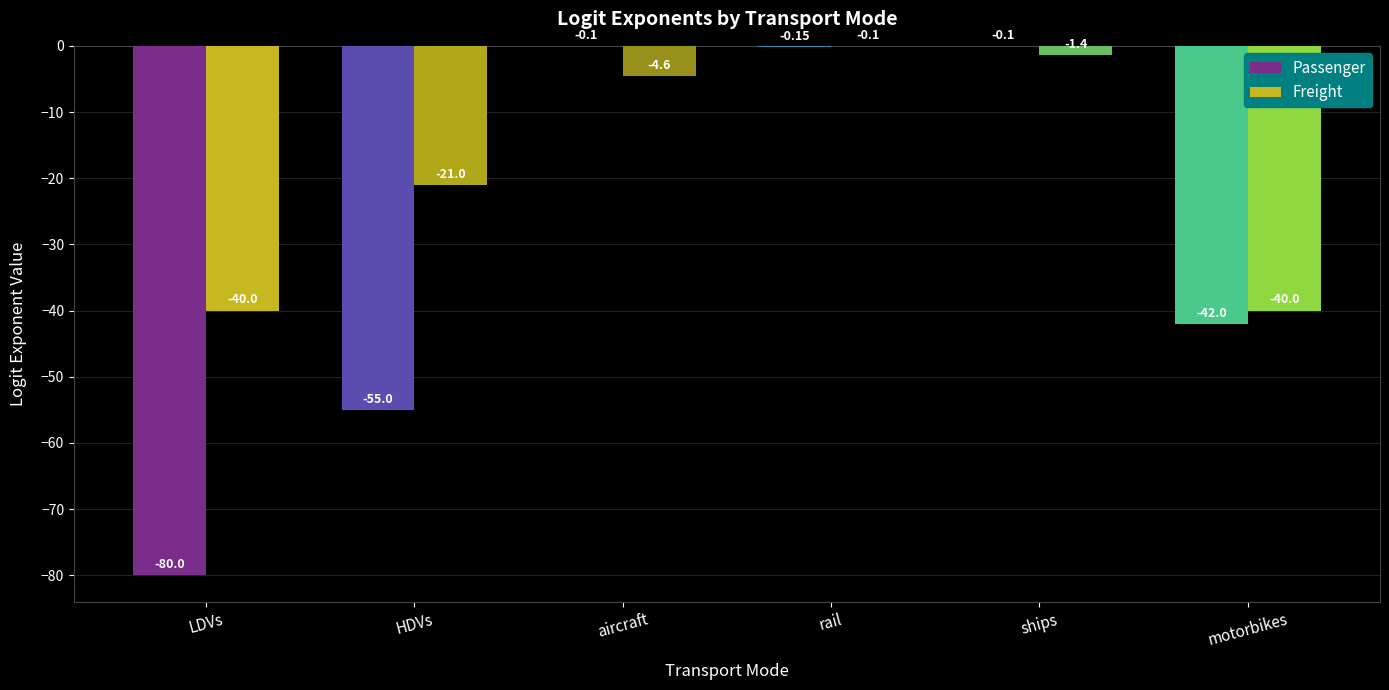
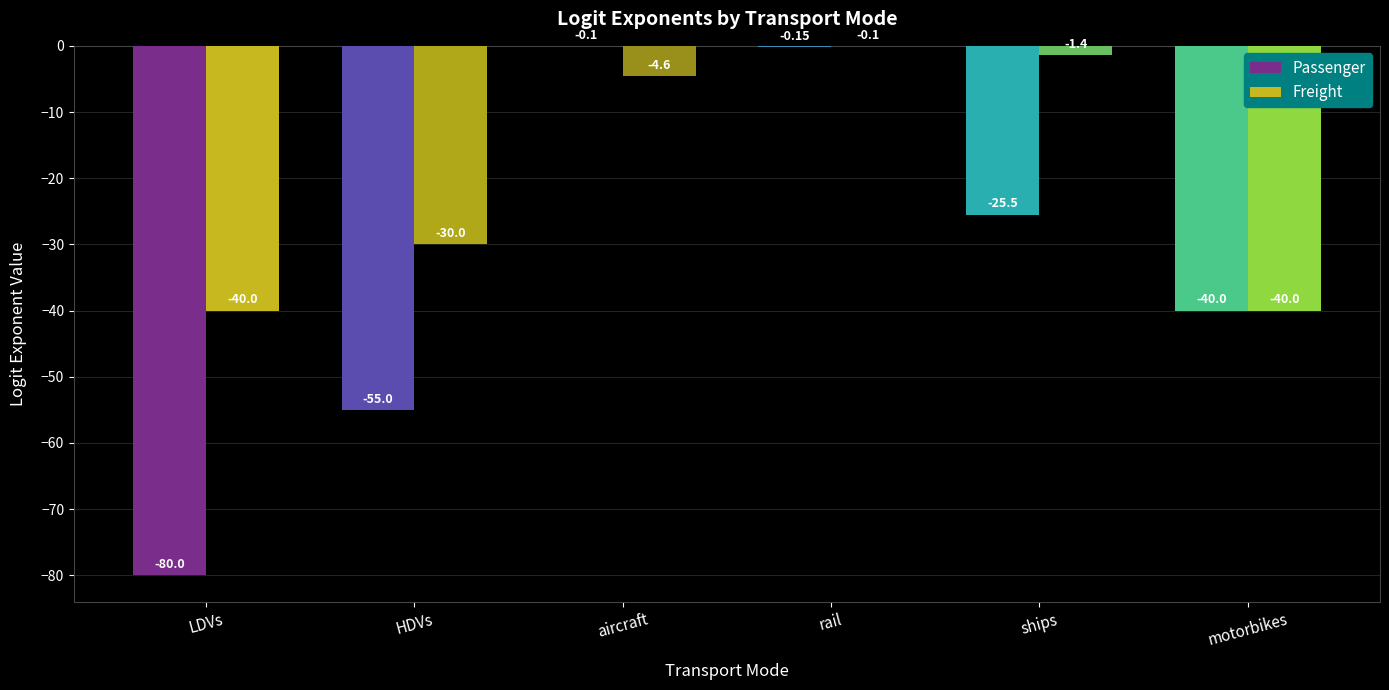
Freight, HDVs: -21.0 -> -30.0
Passenger, ships: -0.1 -> -25.5
Passenger, motorbikes: -42.0 -> -40.0
